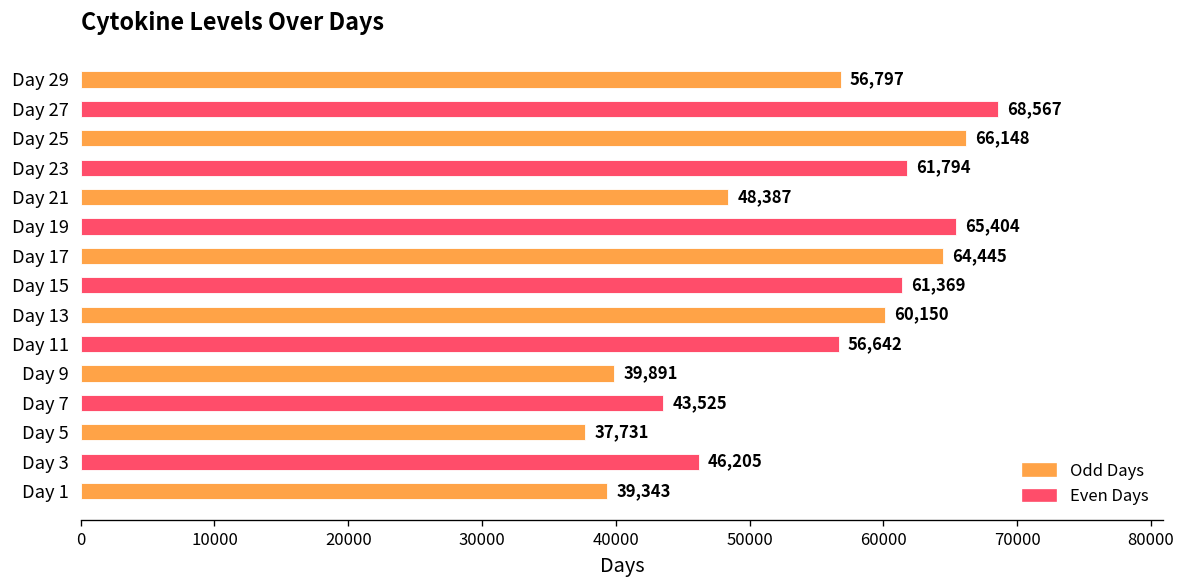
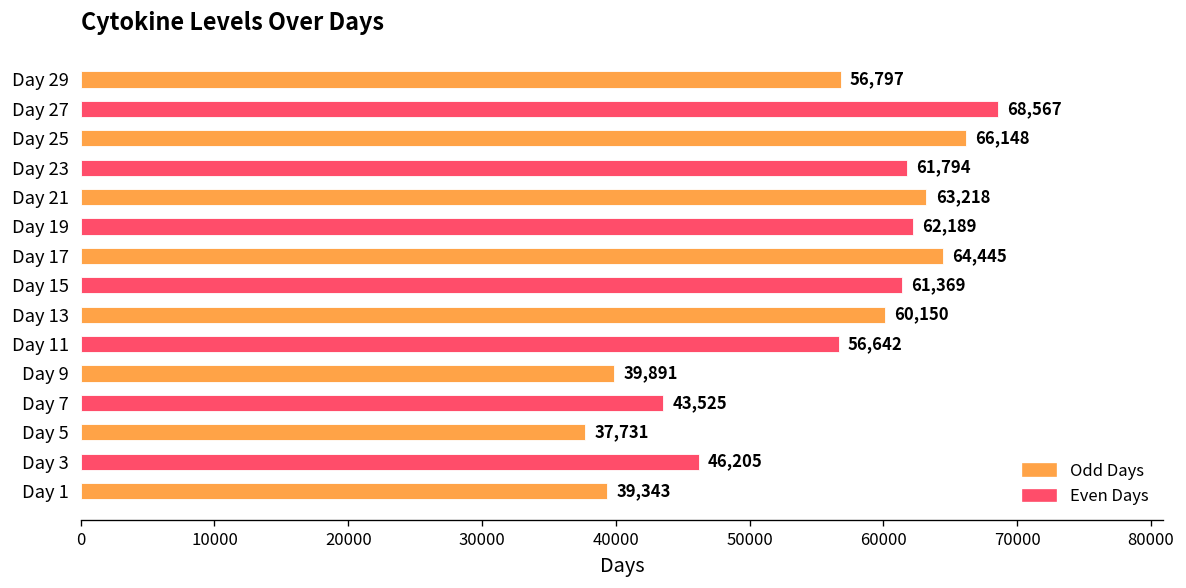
Day 21: 48,387 -> 63,218
Day 19: 65,404 -> 62,189
